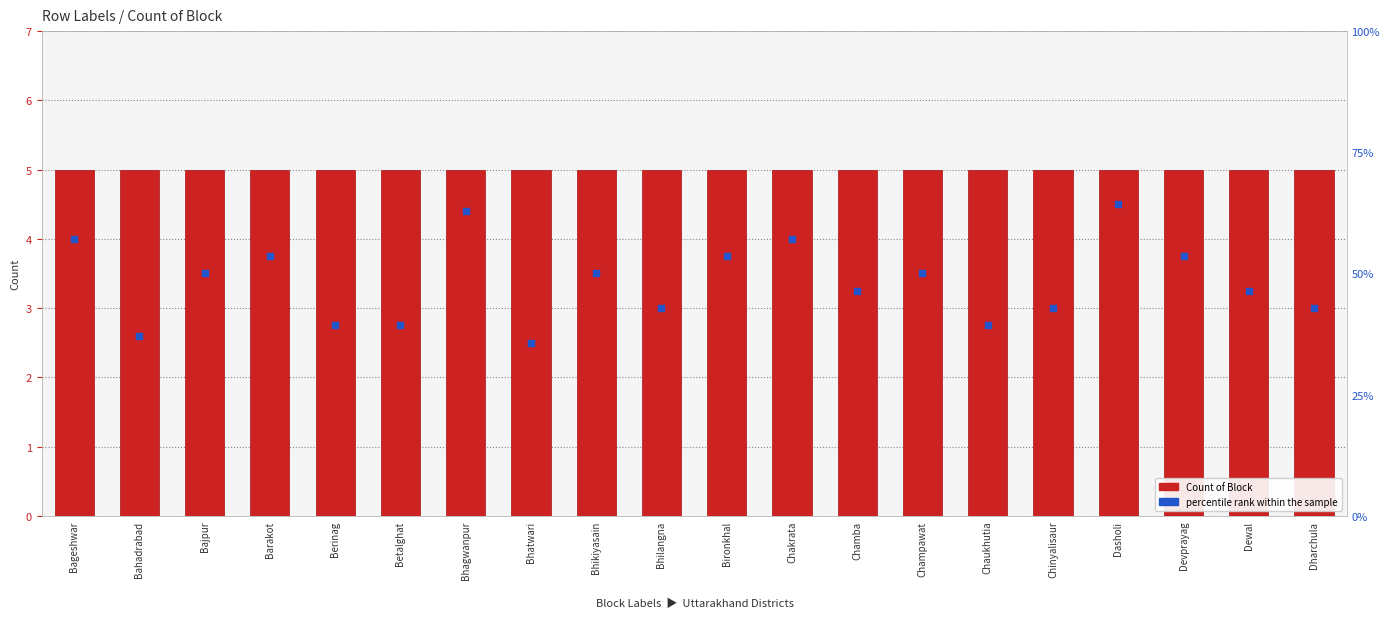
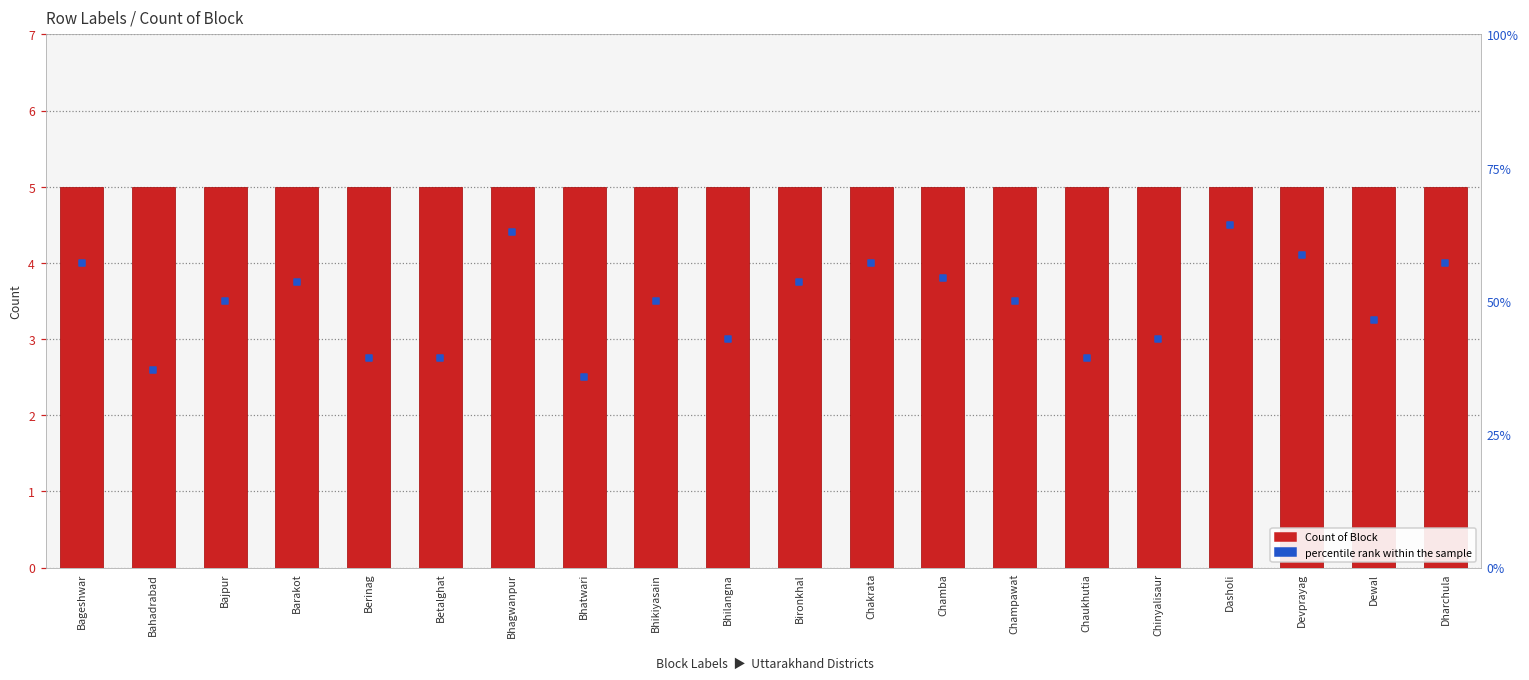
percentile rank within the sample, Chamba: 3.3 -> 3.8
percentile rank within the sample, Devprayag: 3.8 -> 4.1
percentile rank within the sample, Dharchula: 3.0 -> 4.0
